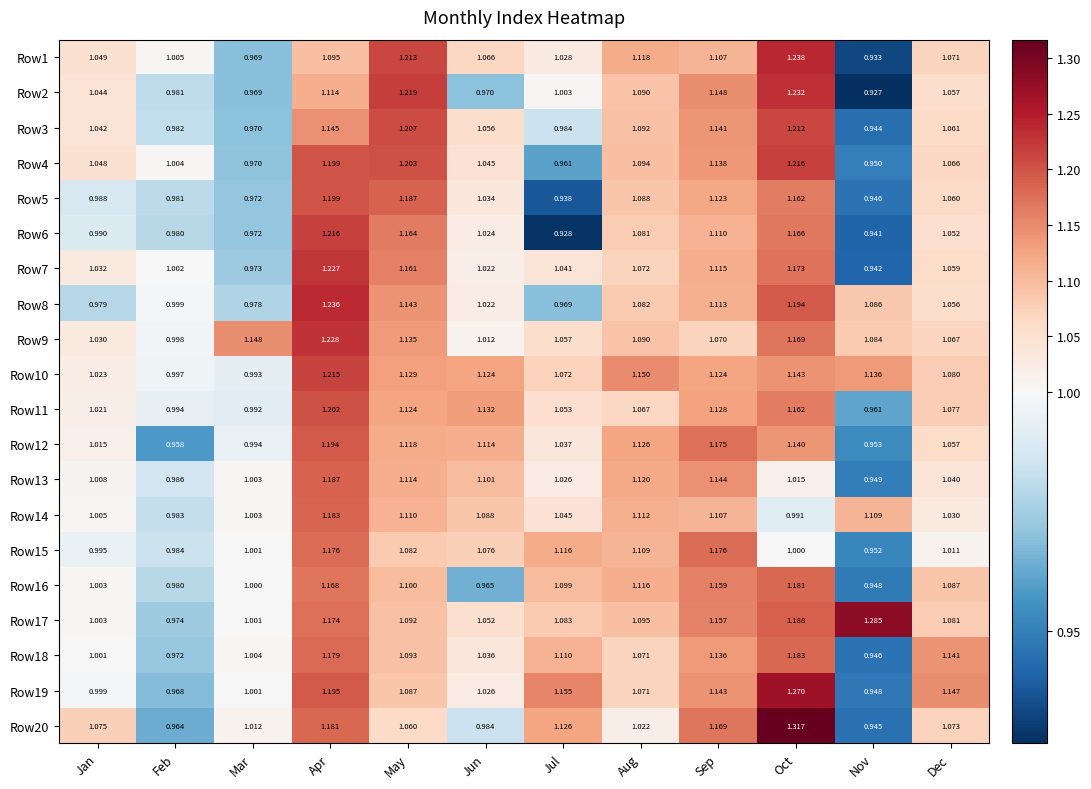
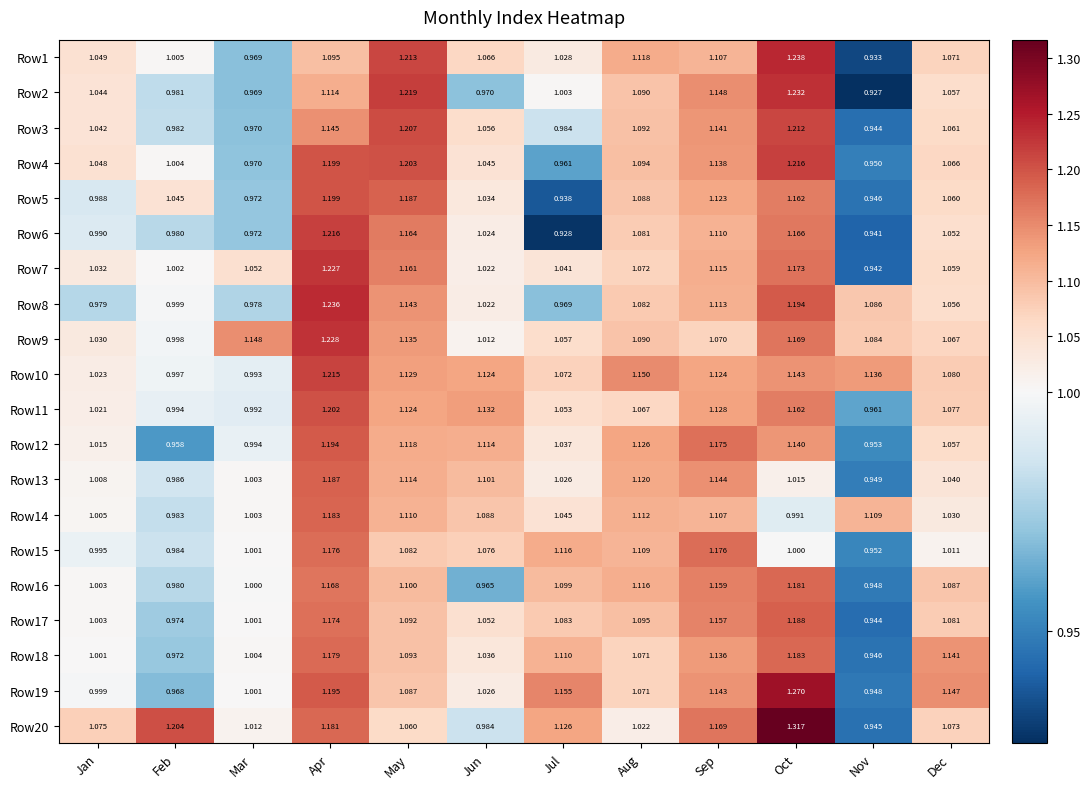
Row5, Feb: 0.981 -> 1.045
Row7, Mar: 0.973 -> 1.052
Row17, Nov: 1.285 -> 0.944
Row20, Feb: 0.964 -> 1.204
